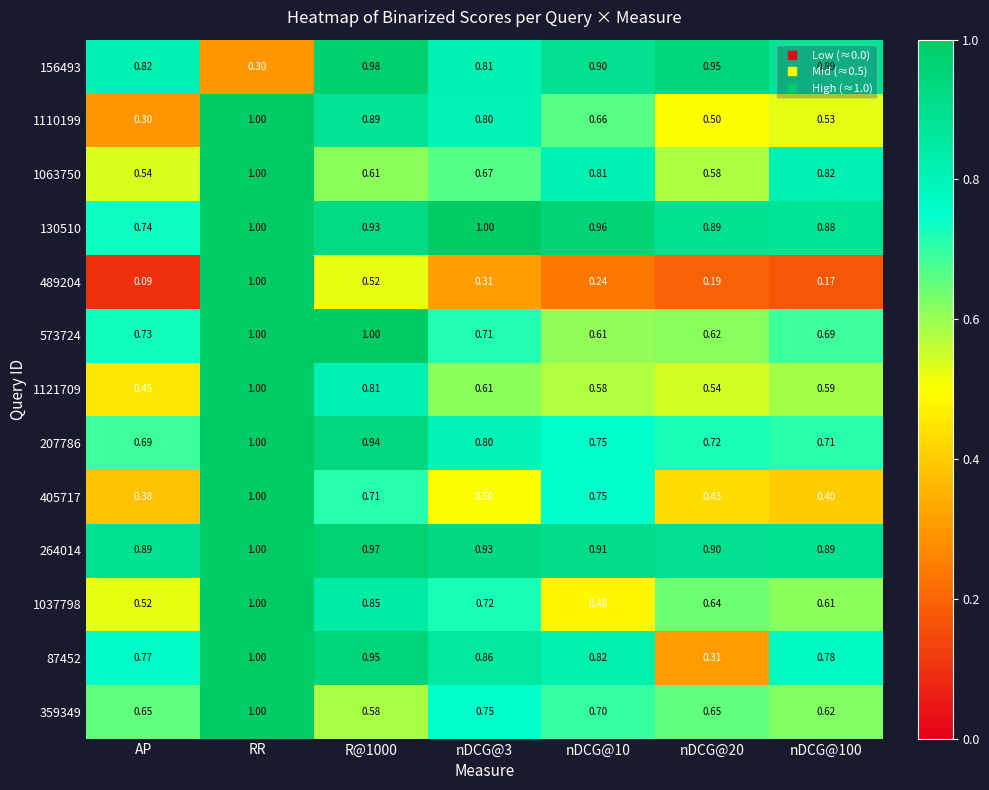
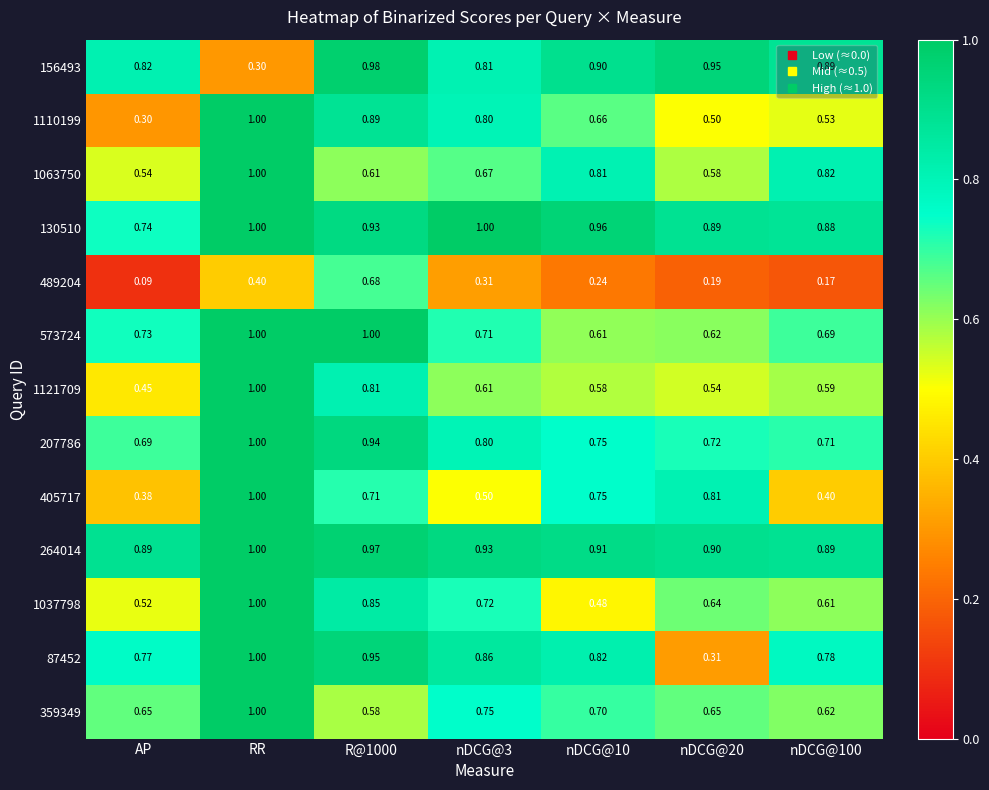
489204, RR: 1.00 -> 0.40
489204, R@1000: 0.52 -> 0.68
405717, nDCG@20: 0.43 -> 0.81
